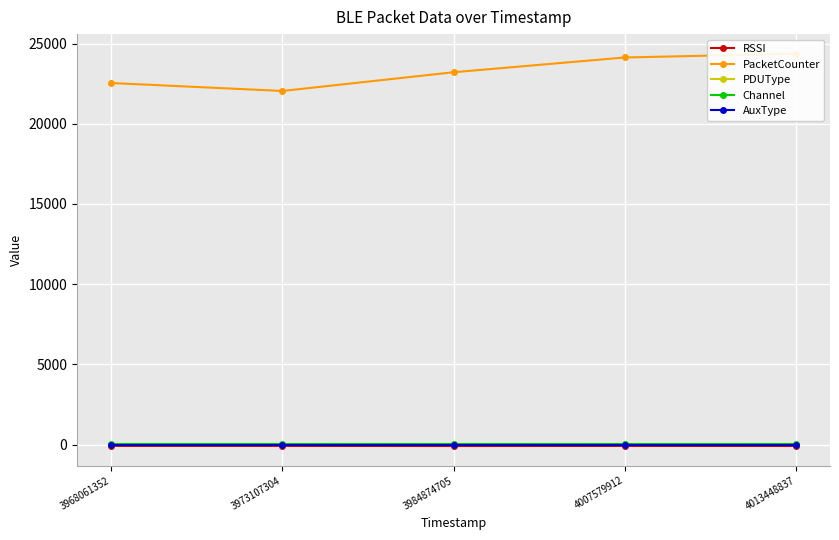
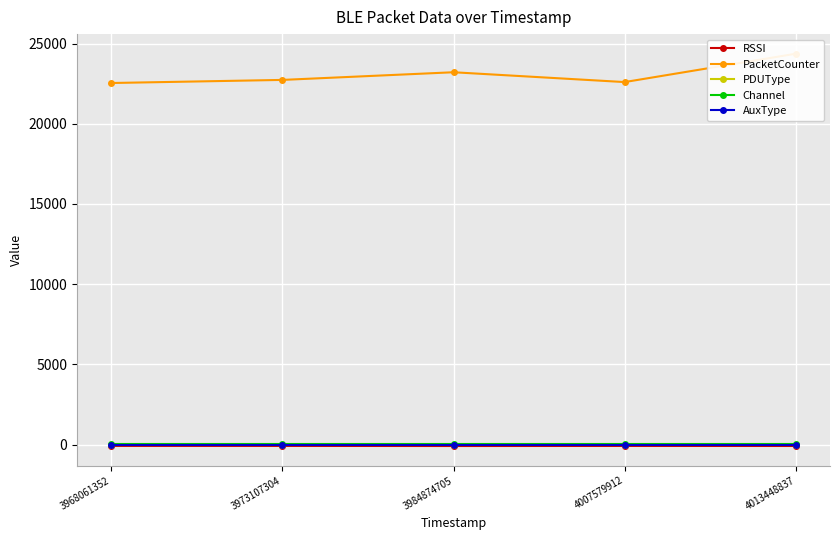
PacketCounter, 3973107304: 22000 -> 22700
PacketCounter, 4007579912: 24100 -> 22600
